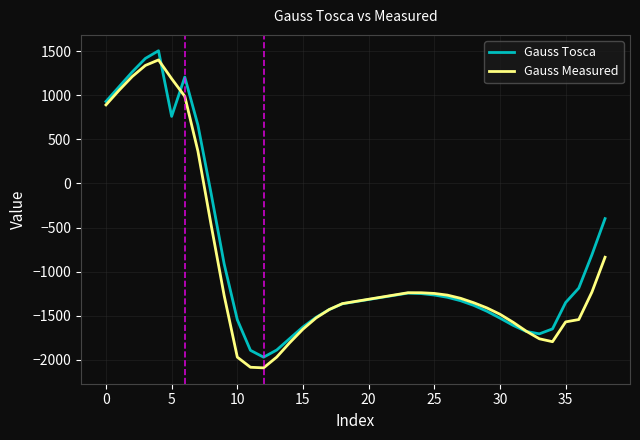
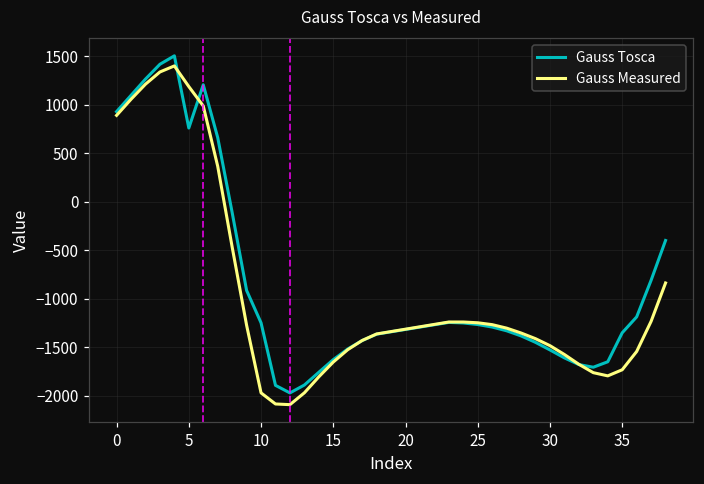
Gauss Tosca, 10: -1500 -> -1200
Gauss Measured, 35: -1600 -> -1700
